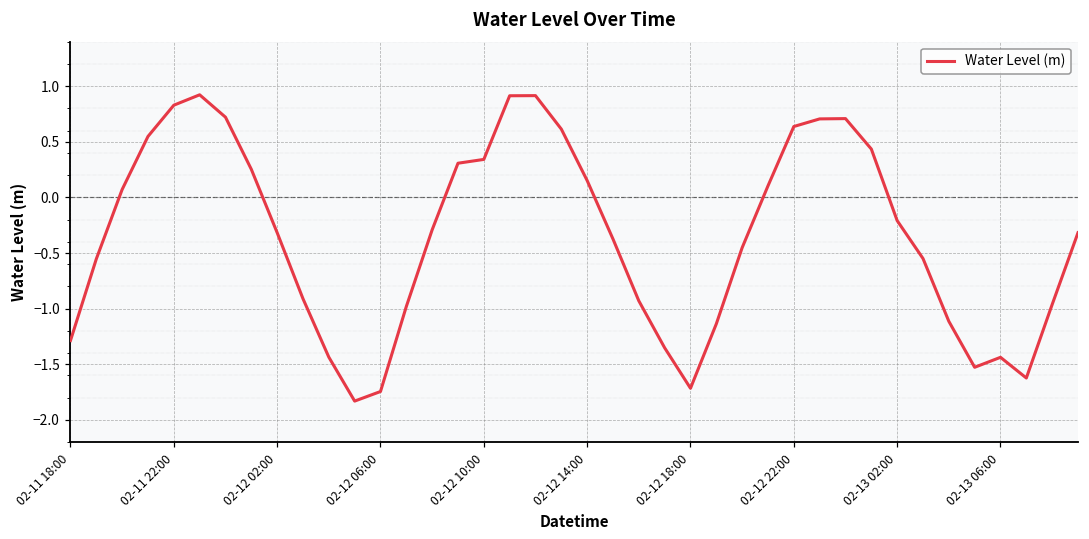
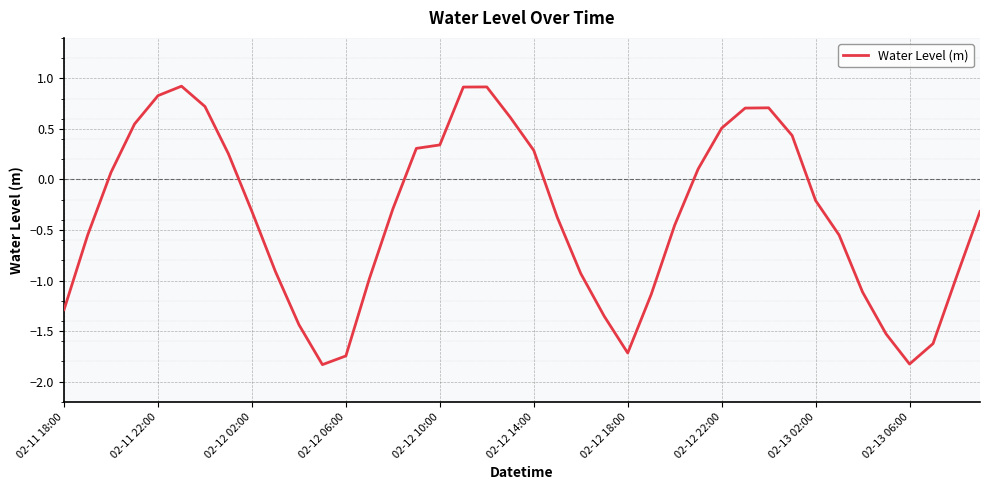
02-12 14:00: 0.15 -> 0.29
02-12 22:00: 0.64 -> 0.51
02-13 06:00: -1.44 -> -1.83
